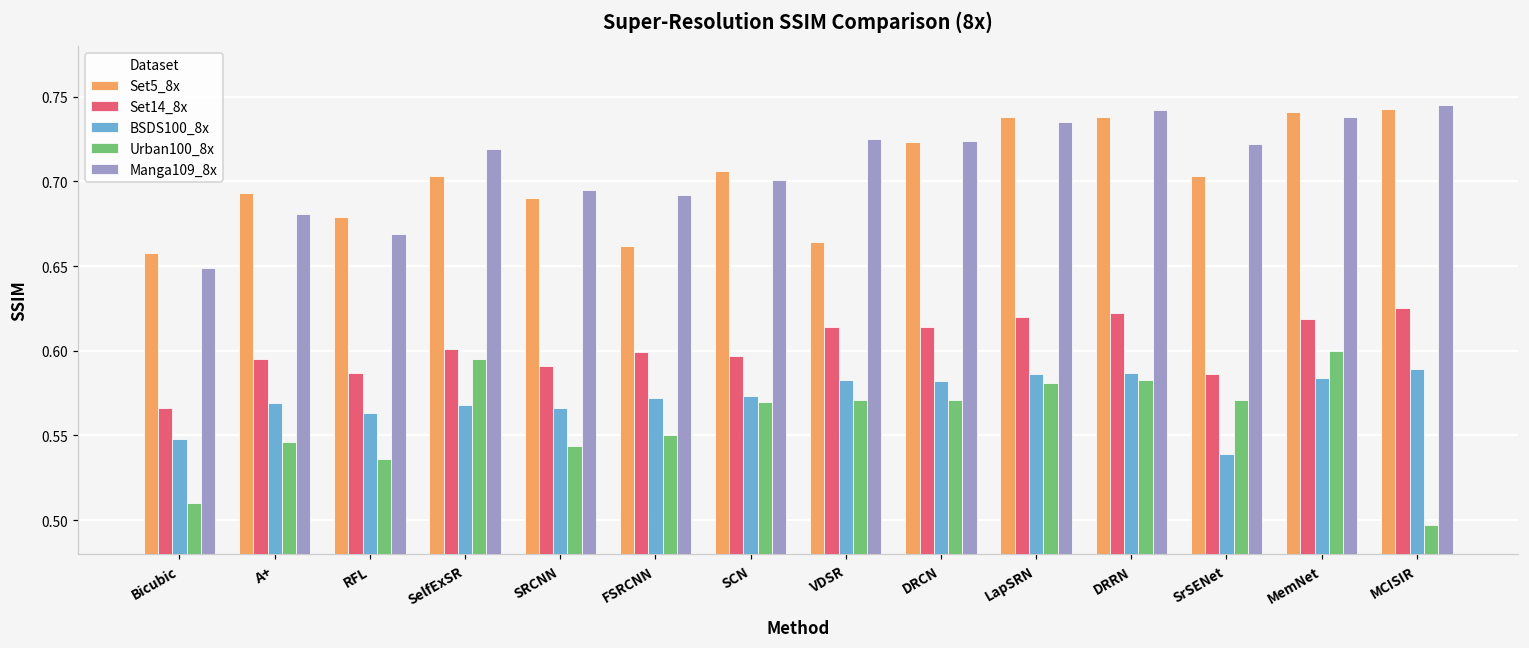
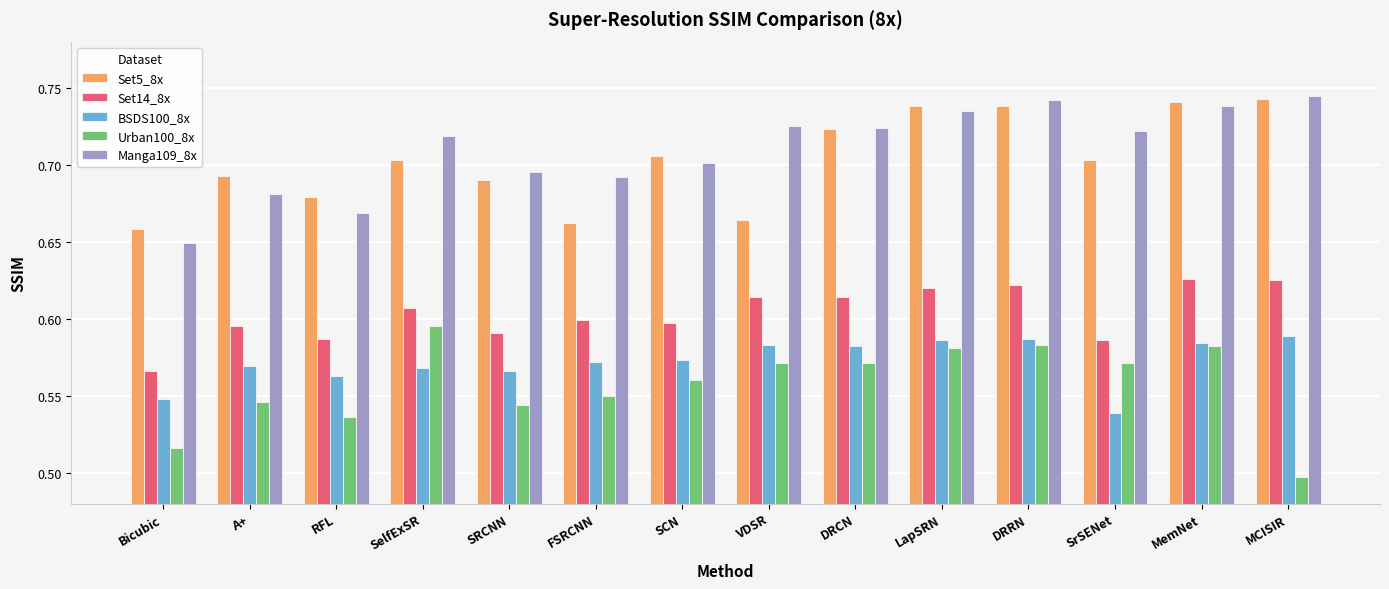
Urban100_8x, Bicubic: 0.510 -> 0.516
Set14_8x, SelfExSR: 0.601 -> 0.607
Urban100_8x, SCN: 0.57 -> 0.56
Set14_8x, MemNet: 0.619 -> 0.626
Urban100_8x, MemNet: 0.600 -> 0.582
